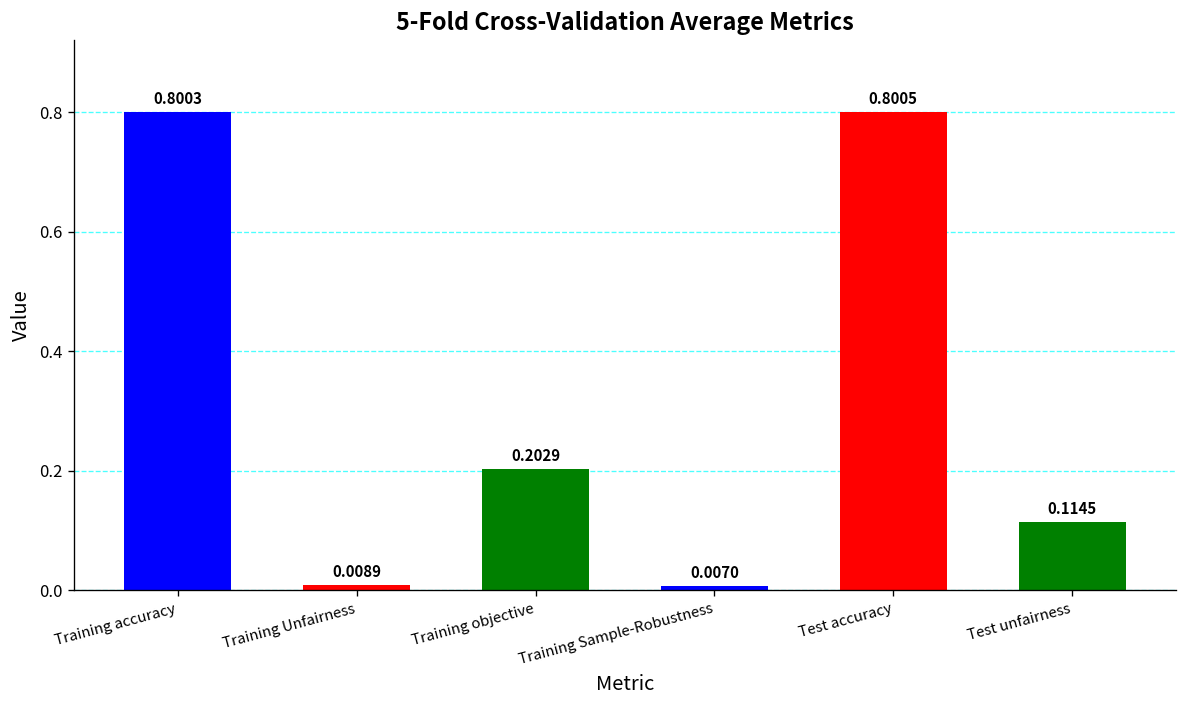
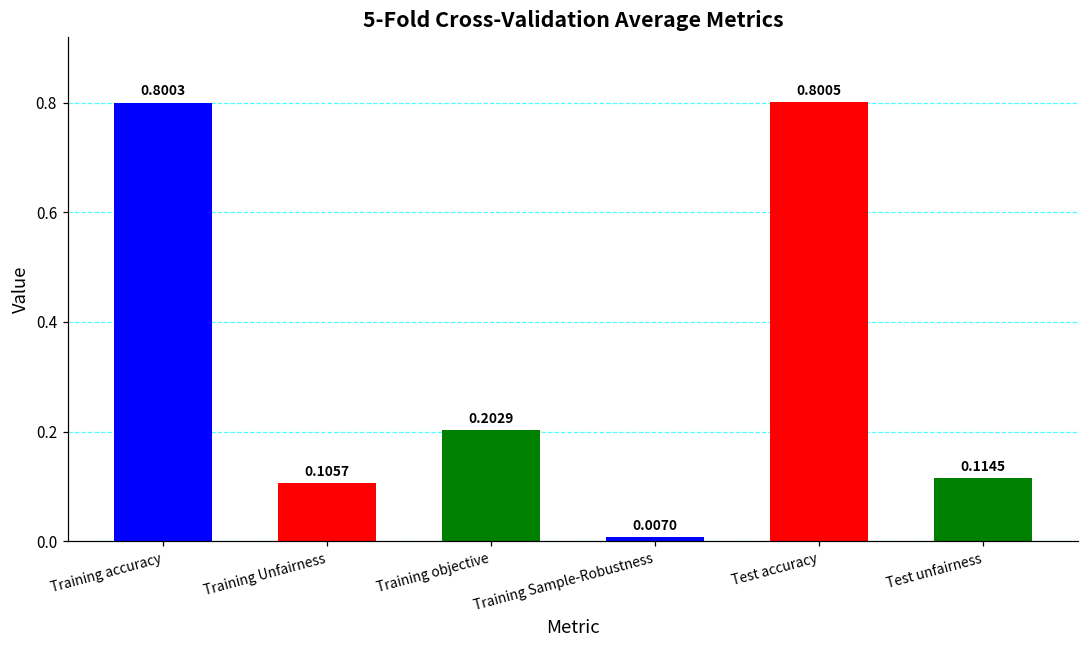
Training Unfairness: 0.0089 -> 0.1057
